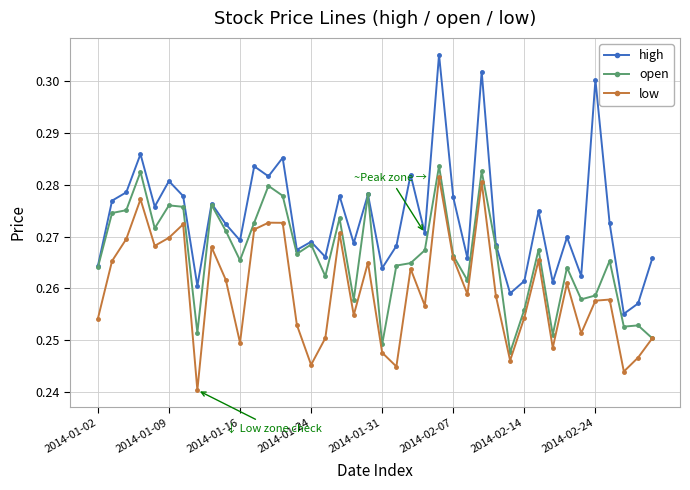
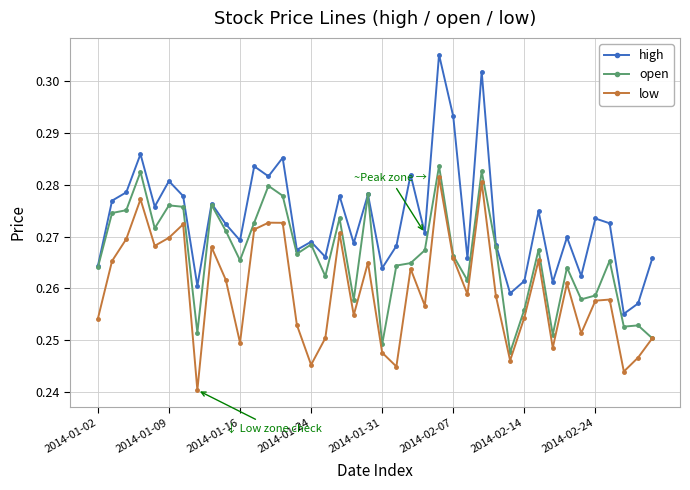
high, 2014-02-07: 0.278 -> 0.293
high, 2014-02-24: 0.300 -> 0.273
